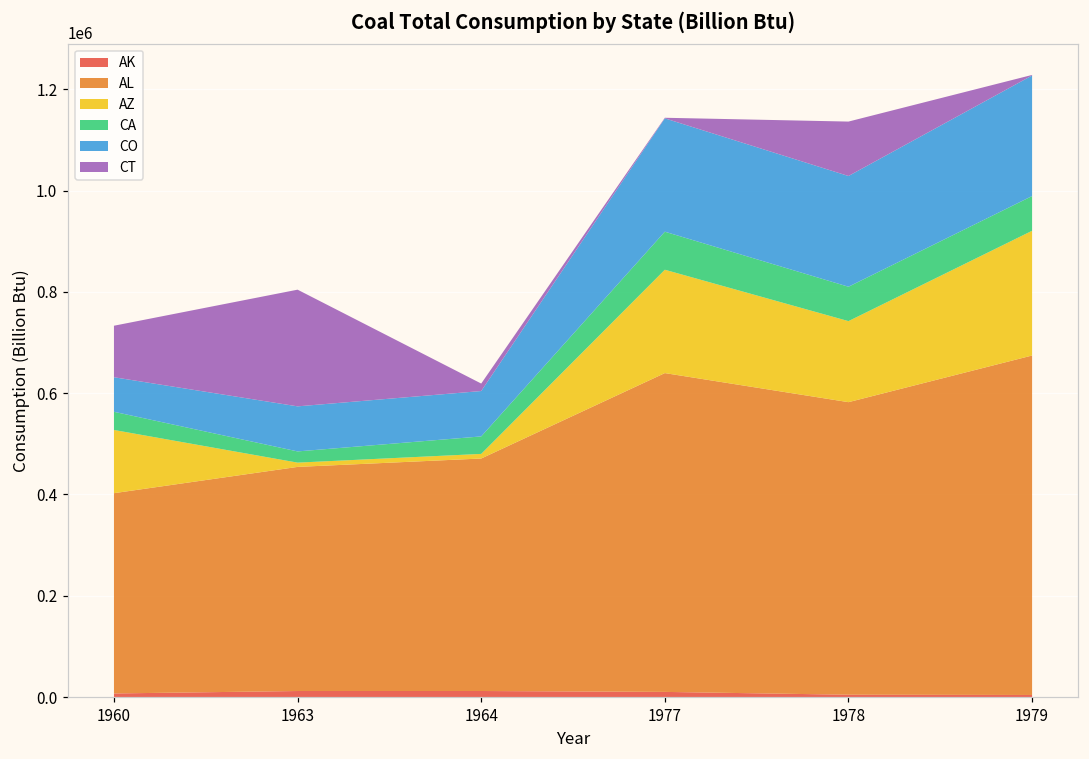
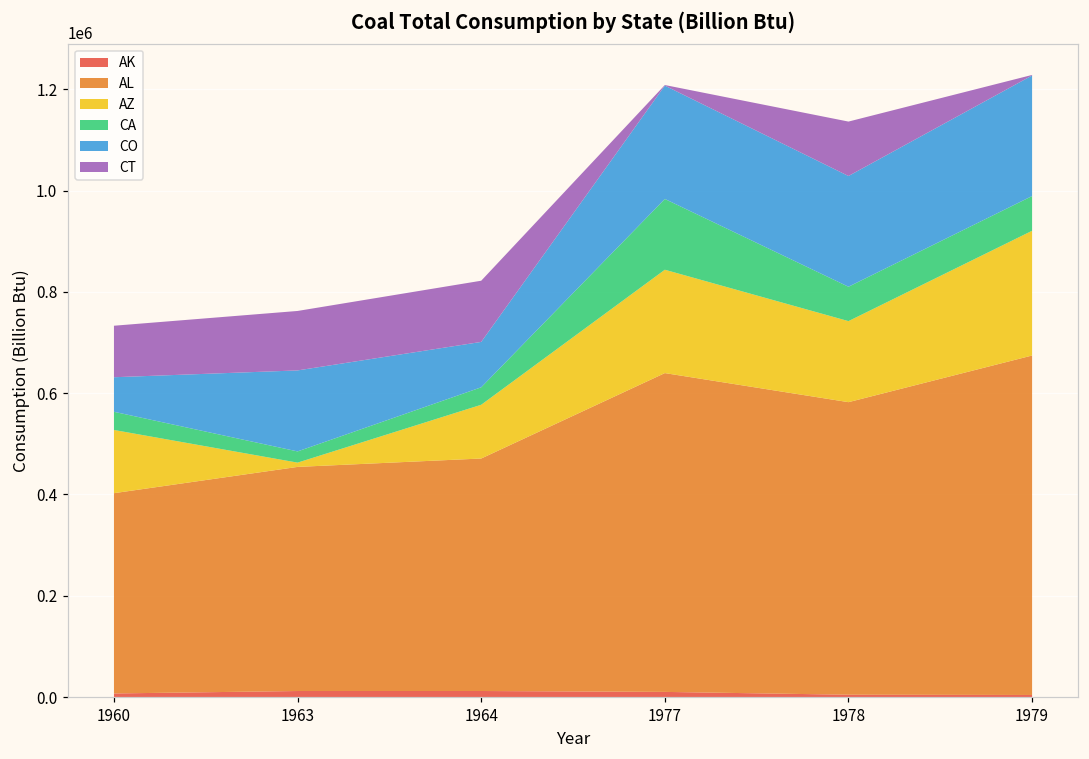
CO, 1963: 90000 -> 160000
CT, 1963: 230000 -> 120000
AZ, 1964: 10000 -> 110000
CT, 1964: 10000 -> 120000
CA, 1977: 80000 -> 140000
